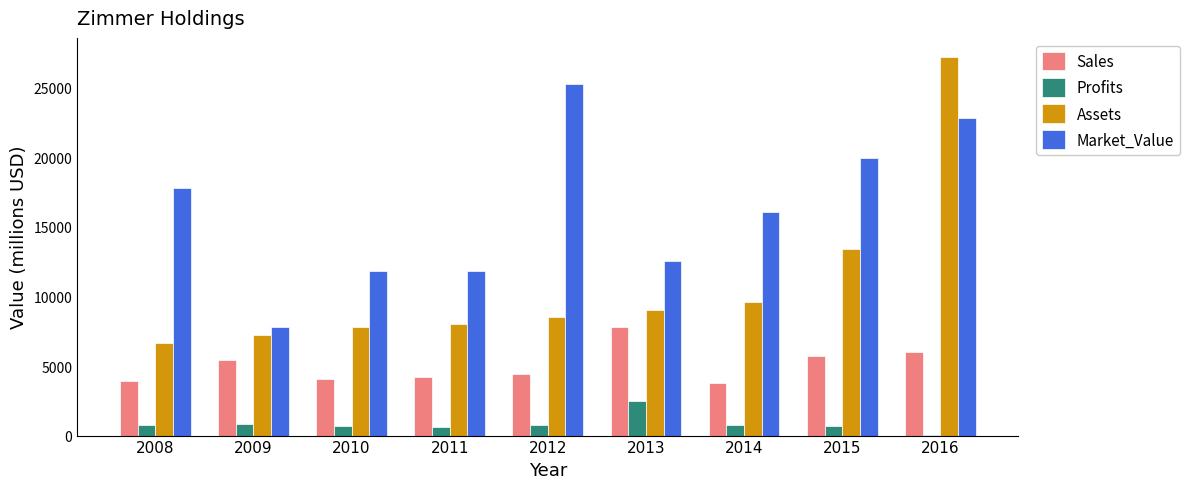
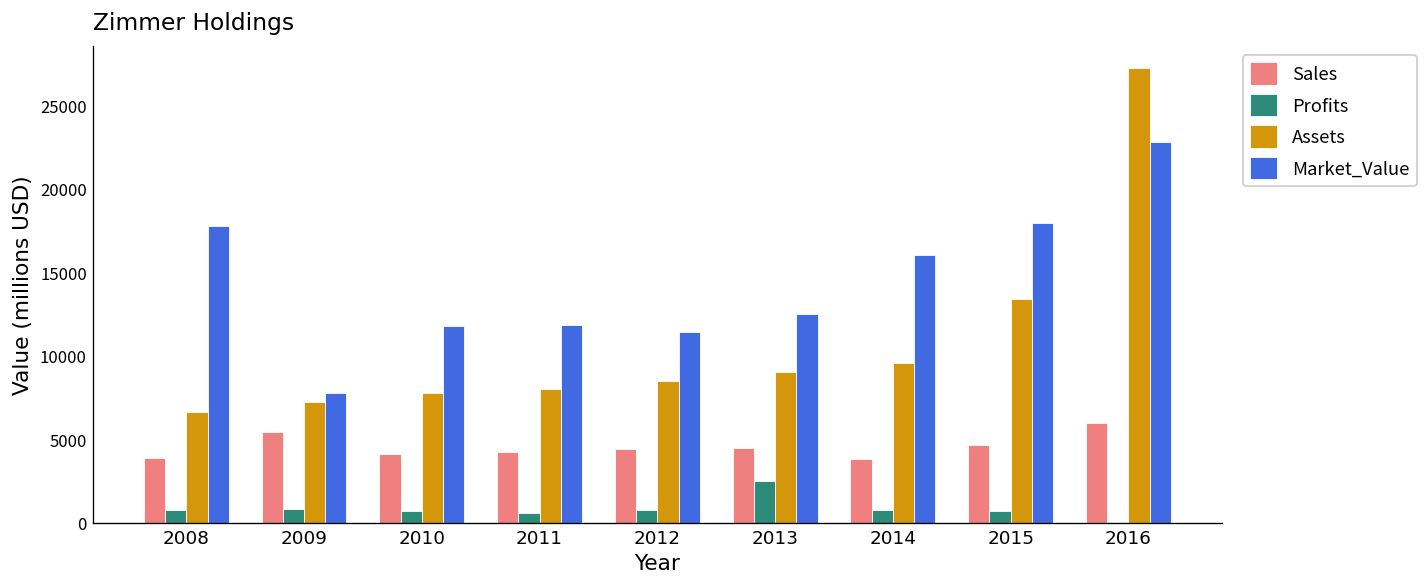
Market_Value, 2012: 25300 -> 11400
Sales, 2013: 7800 -> 4500
Sales, 2015: 5700 -> 4700
Market_Value, 2015: 20000 -> 18000
